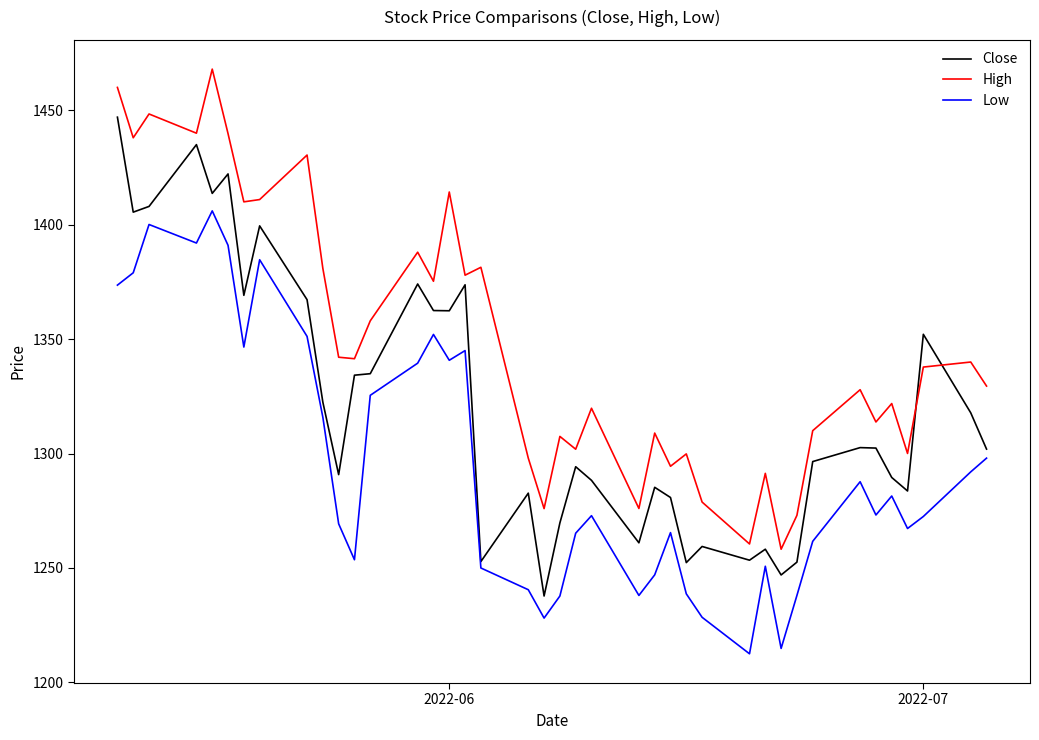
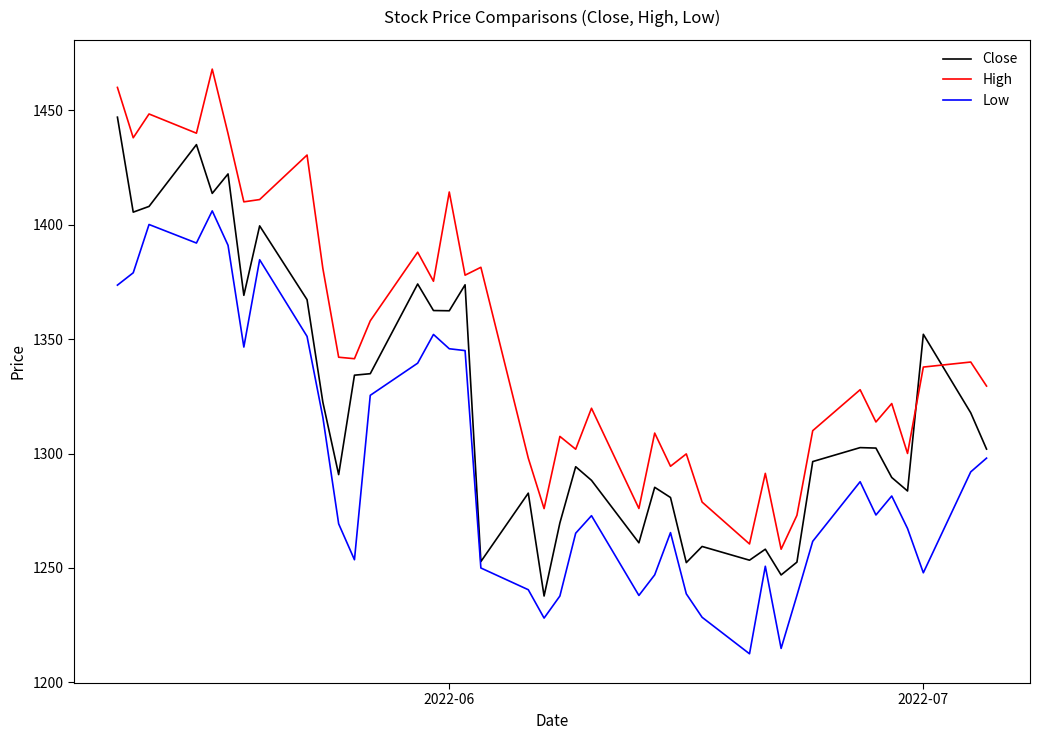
Low, 2022-06: 1341 -> 1346
Low, 2022-07: 1273 -> 1248
